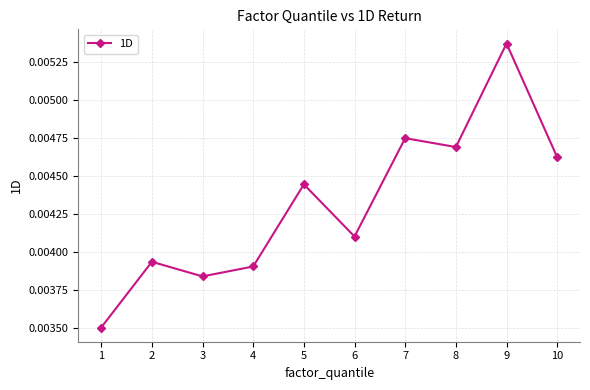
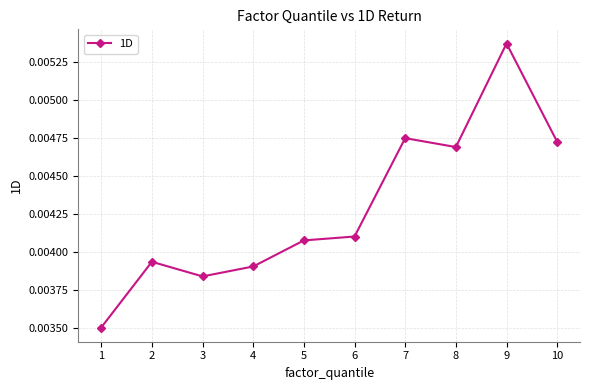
5: 0.00444 -> 0.00407
10: 0.00462 -> 0.00472
